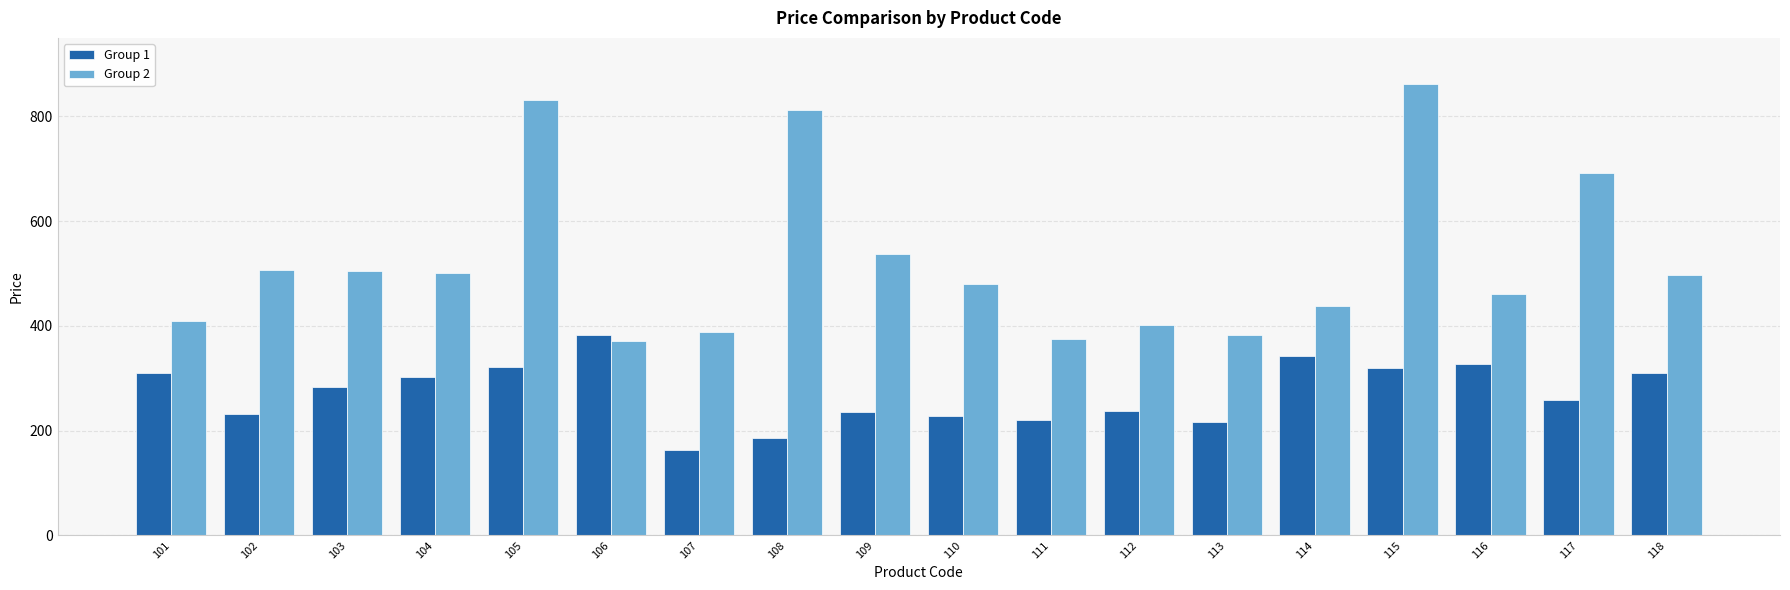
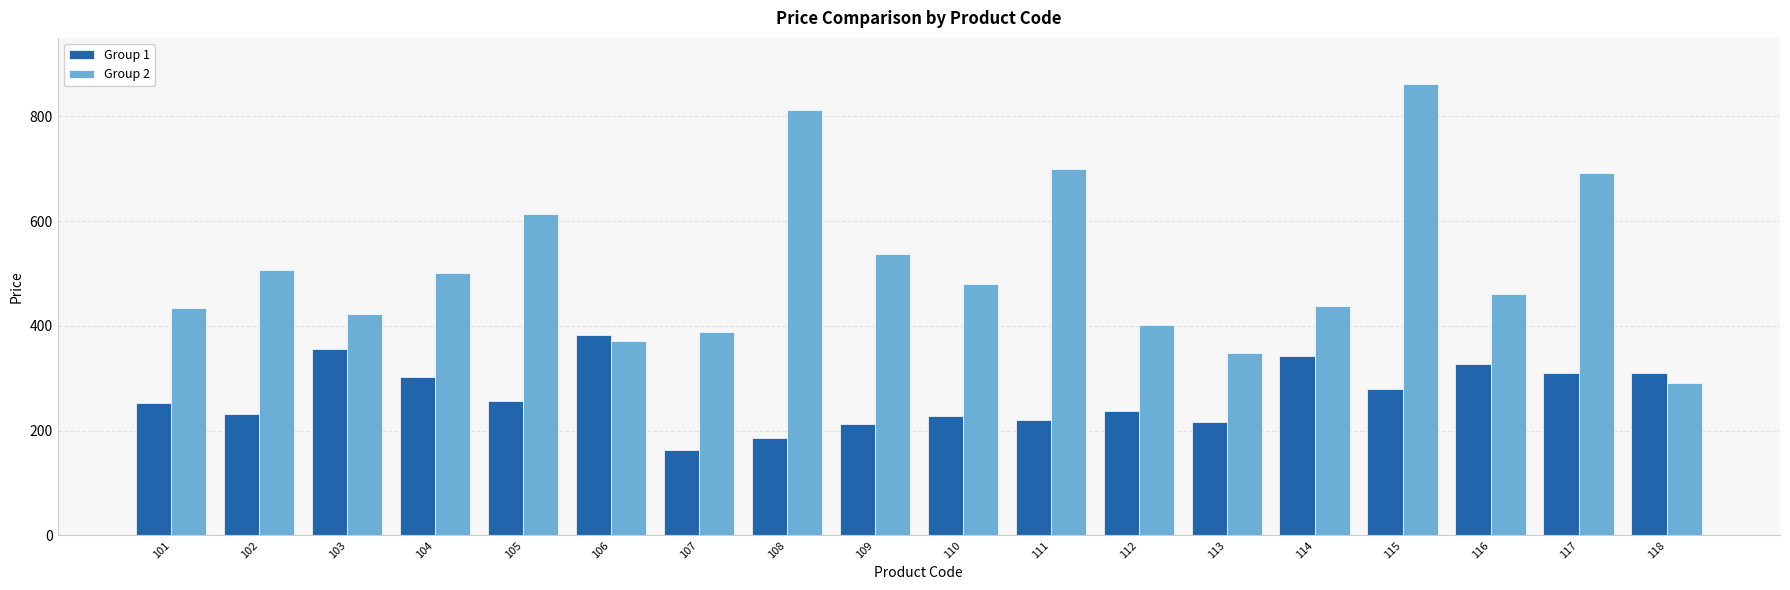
Group 1, 101: 310 -> 250
Group 2, 101: 410 -> 430
Group 1, 103: 280 -> 360
Group 2, 103: 510 -> 420
Group 1, 105: 320 -> 260
Group 2, 105: 830 -> 610
Group 1, 109: 240 -> 210
Group 2, 111: 370 -> 700
Group 2, 113: 380 -> 350
Group 1, 115: 320 -> 280
Group 1, 117: 260 -> 310
Group 2, 118: 500 -> 290
